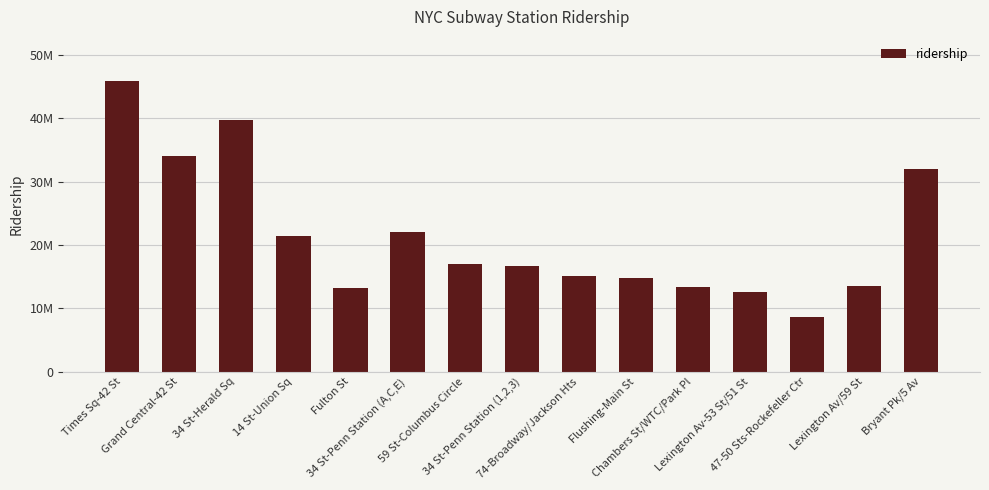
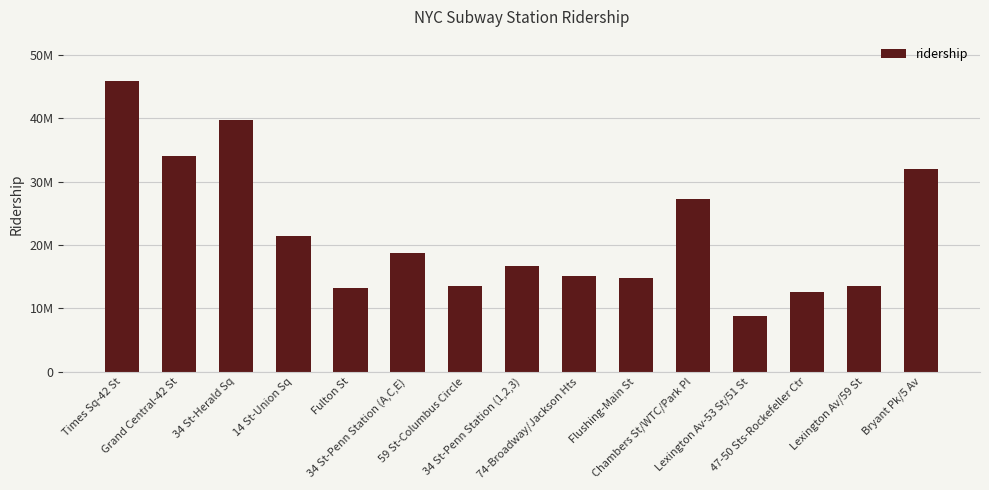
34 St-Penn Station (A,C,E): 22000000 -> 19000000
59 St-Columbus Circle: 17000000 -> 14000000
Chambers St/WTC/Park Pl: 13000000 -> 27000000
Lexington Av-53 St/51 St: 13000000 -> 9000000
47-50 Sts-Rockefeller Ctr: 9000000 -> 13000000
